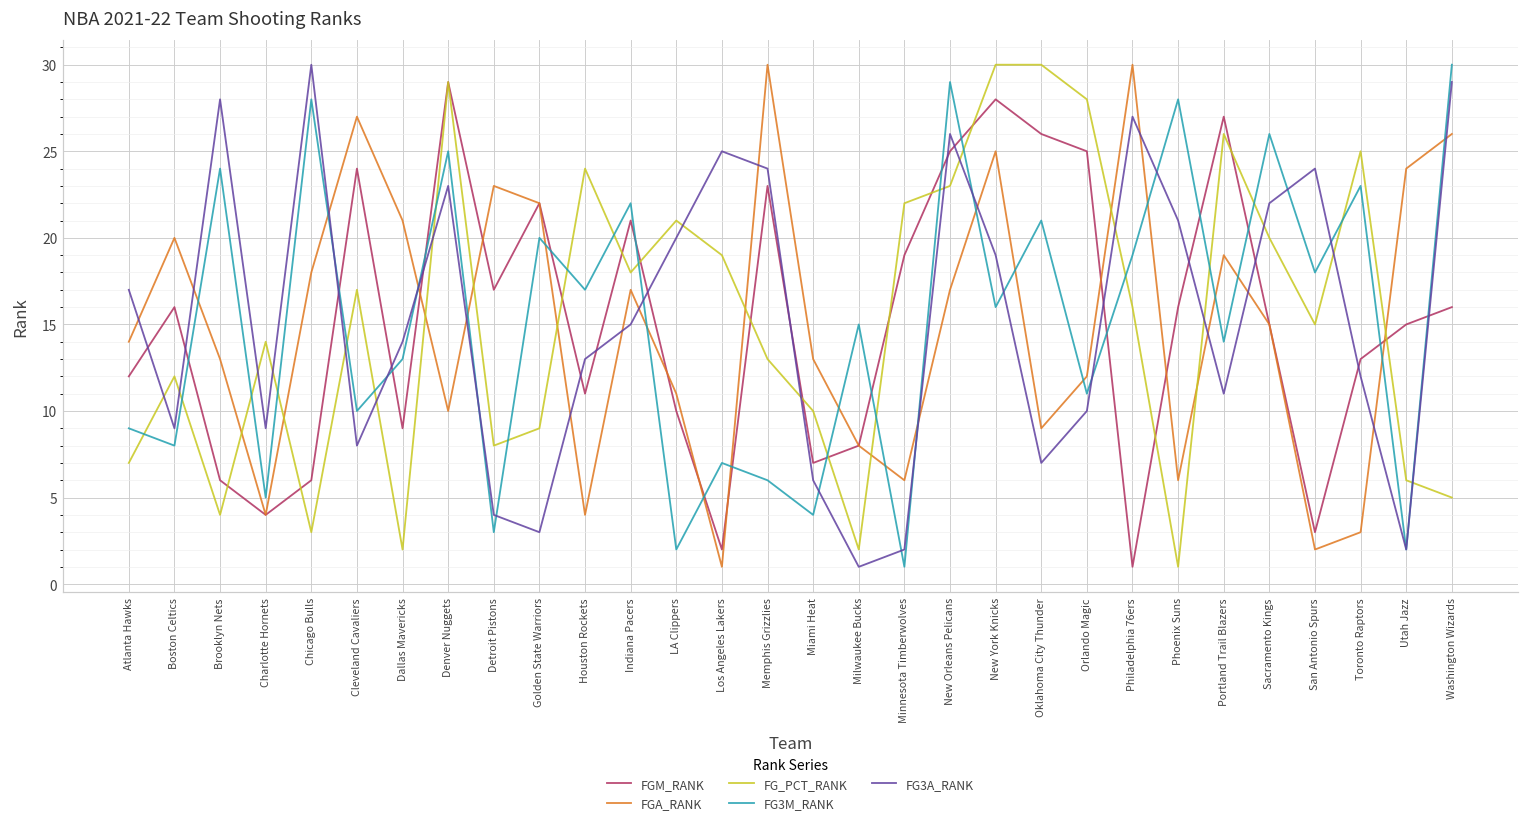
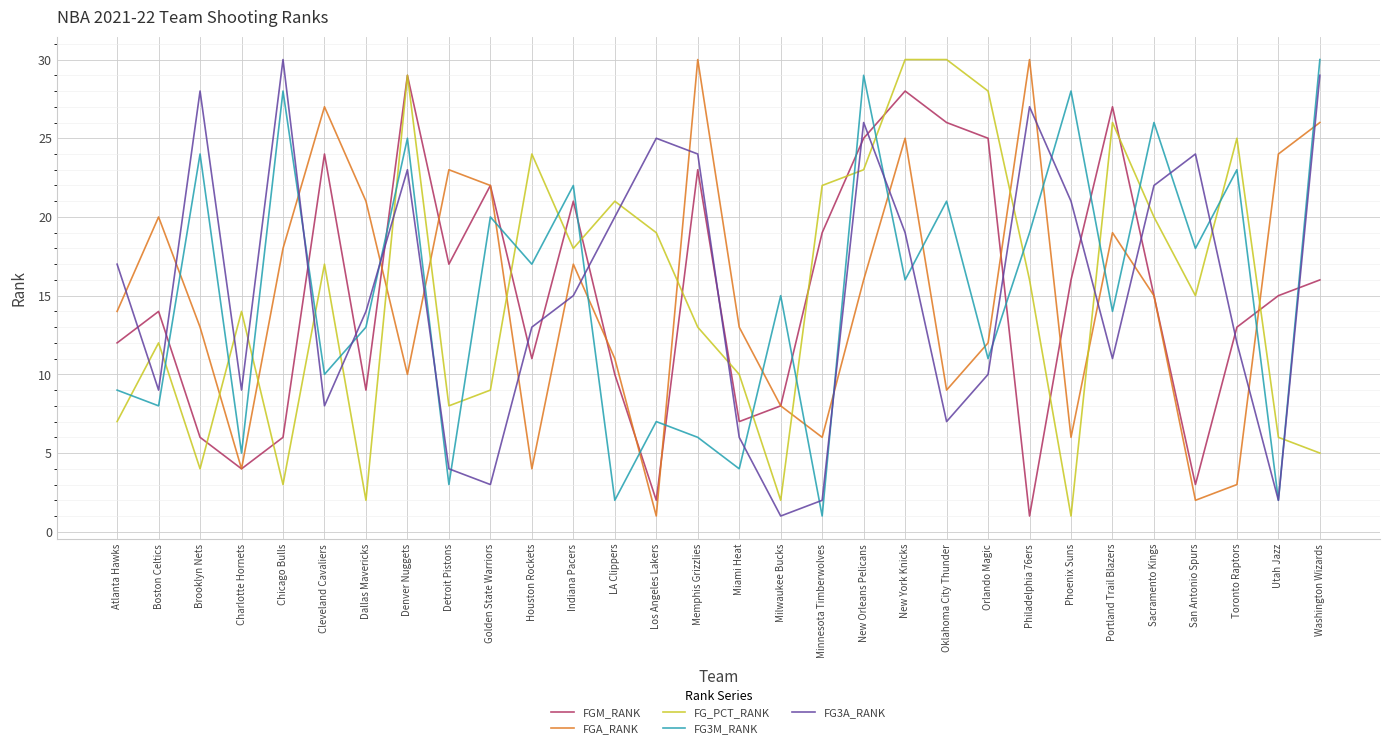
FGM_RANK, Boston Celtics: 16 -> 14
FGA_RANK, New Orleans Pelicans: 17 -> 16
